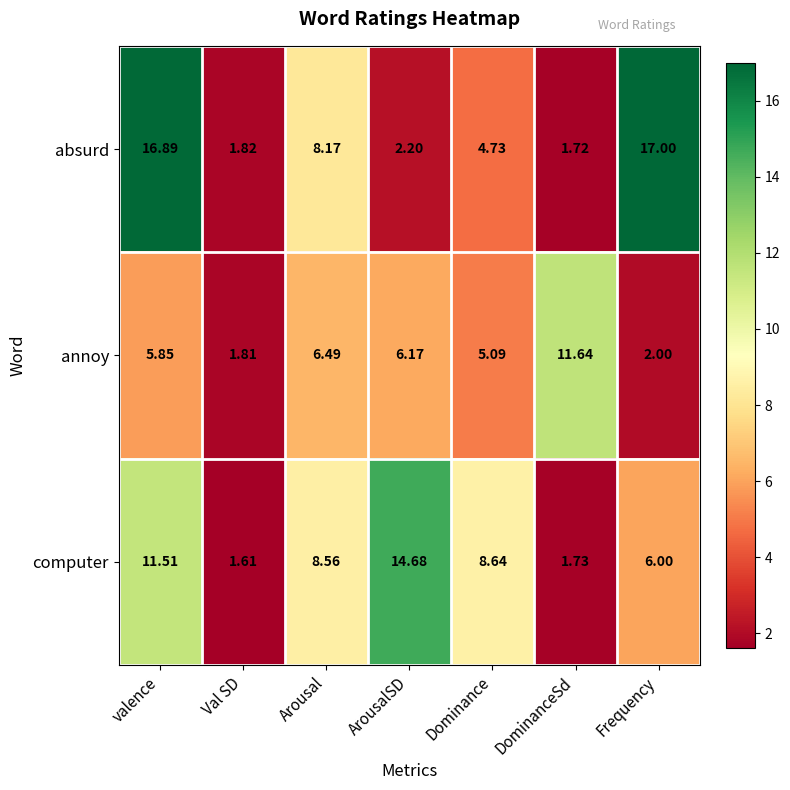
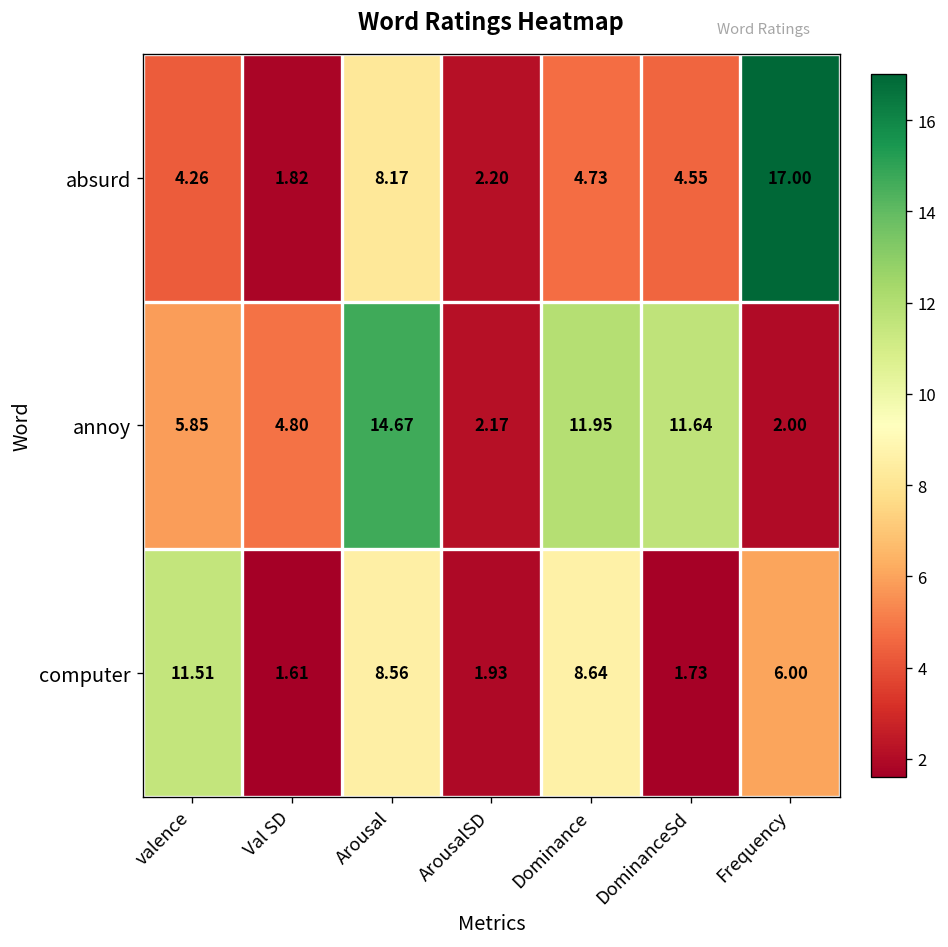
absurd, valence: 16.89 -> 4.26
absurd, DominanceSd: 1.72 -> 4.55
annoy, Val SD: 1.81 -> 4.80
annoy, Arousal: 6.49 -> 14.67
annoy, ArousalSD: 6.17 -> 2.17
annoy, Dominance: 5.09 -> 11.95
computer, ArousalSD: 14.68 -> 1.93
